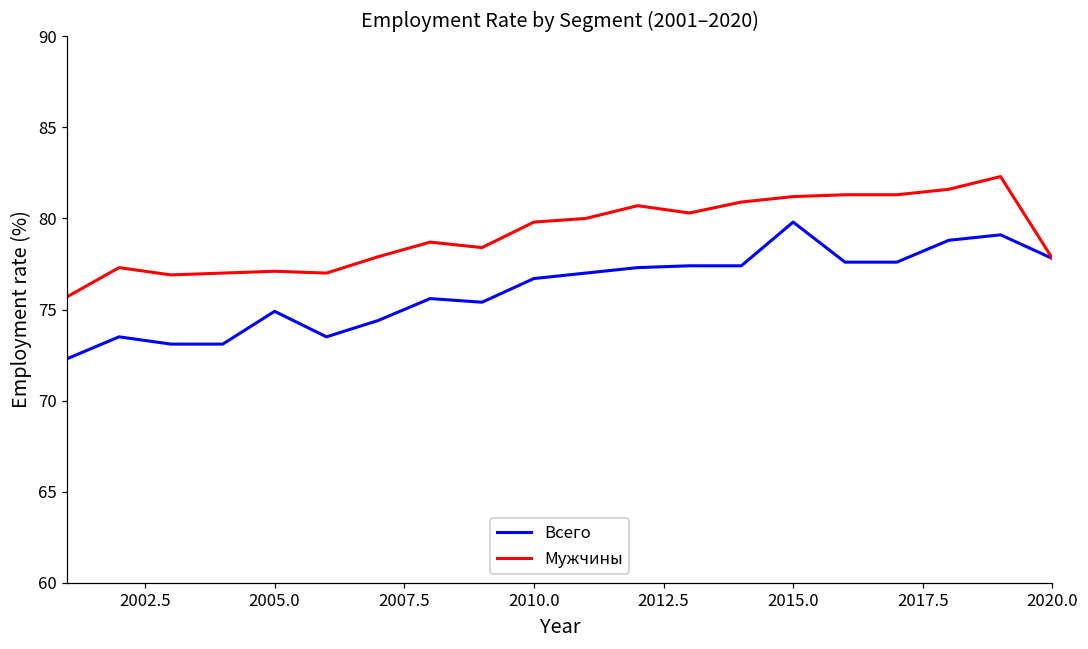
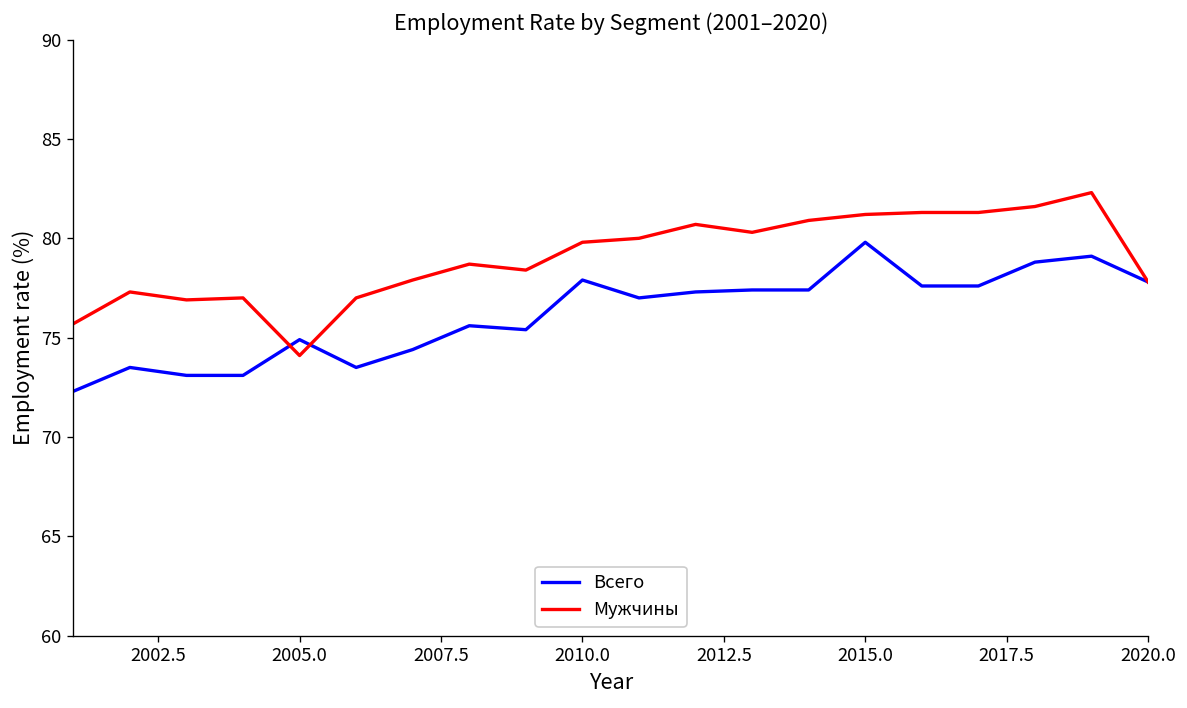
Мужчины, 2005.0: 77.1 -> 74.1
Всего, 2010.0: 76.7 -> 77.9
